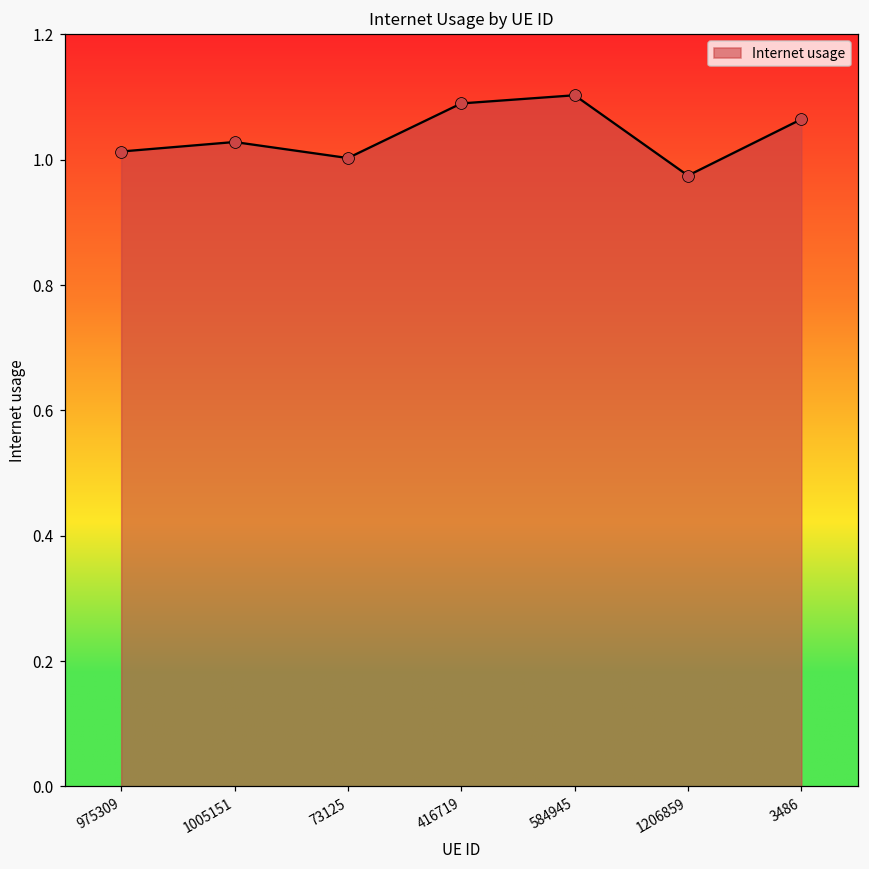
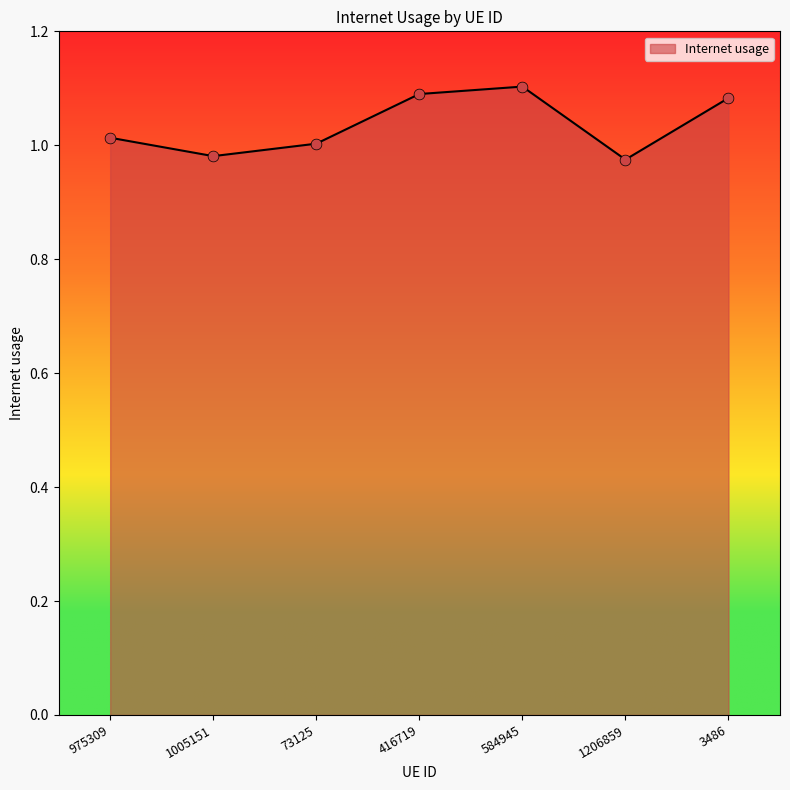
1005151: 1.03 -> 0.98
3486: 1.06 -> 1.08
